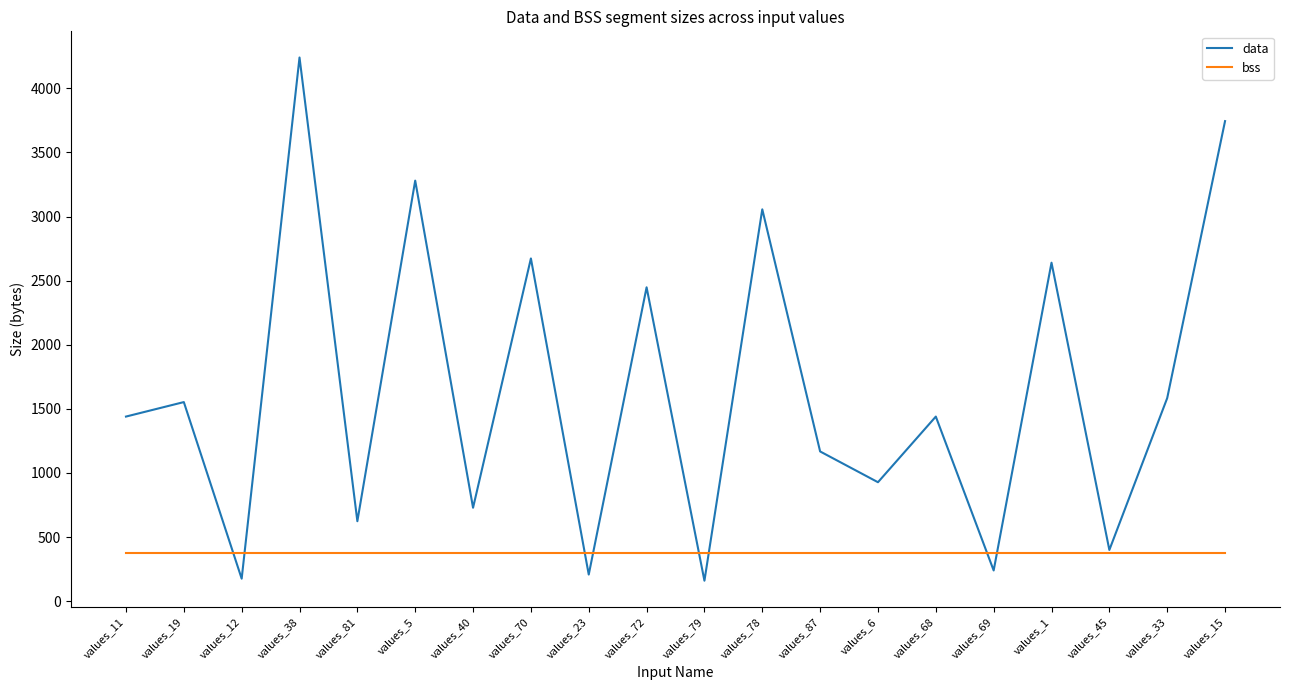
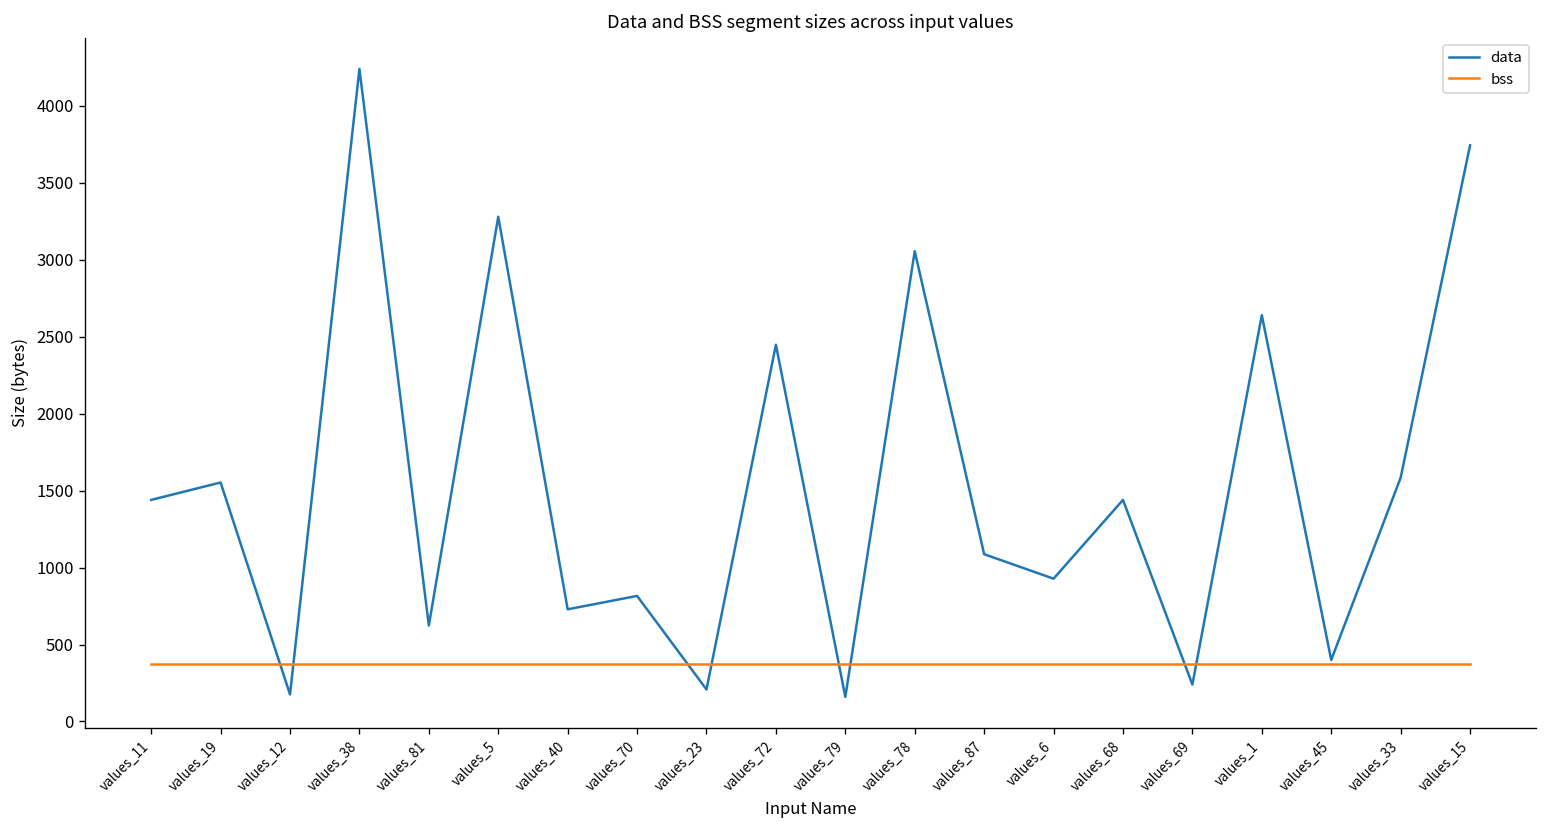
data, values_70: 2670 -> 820
data, values_87: 1170 -> 1090
